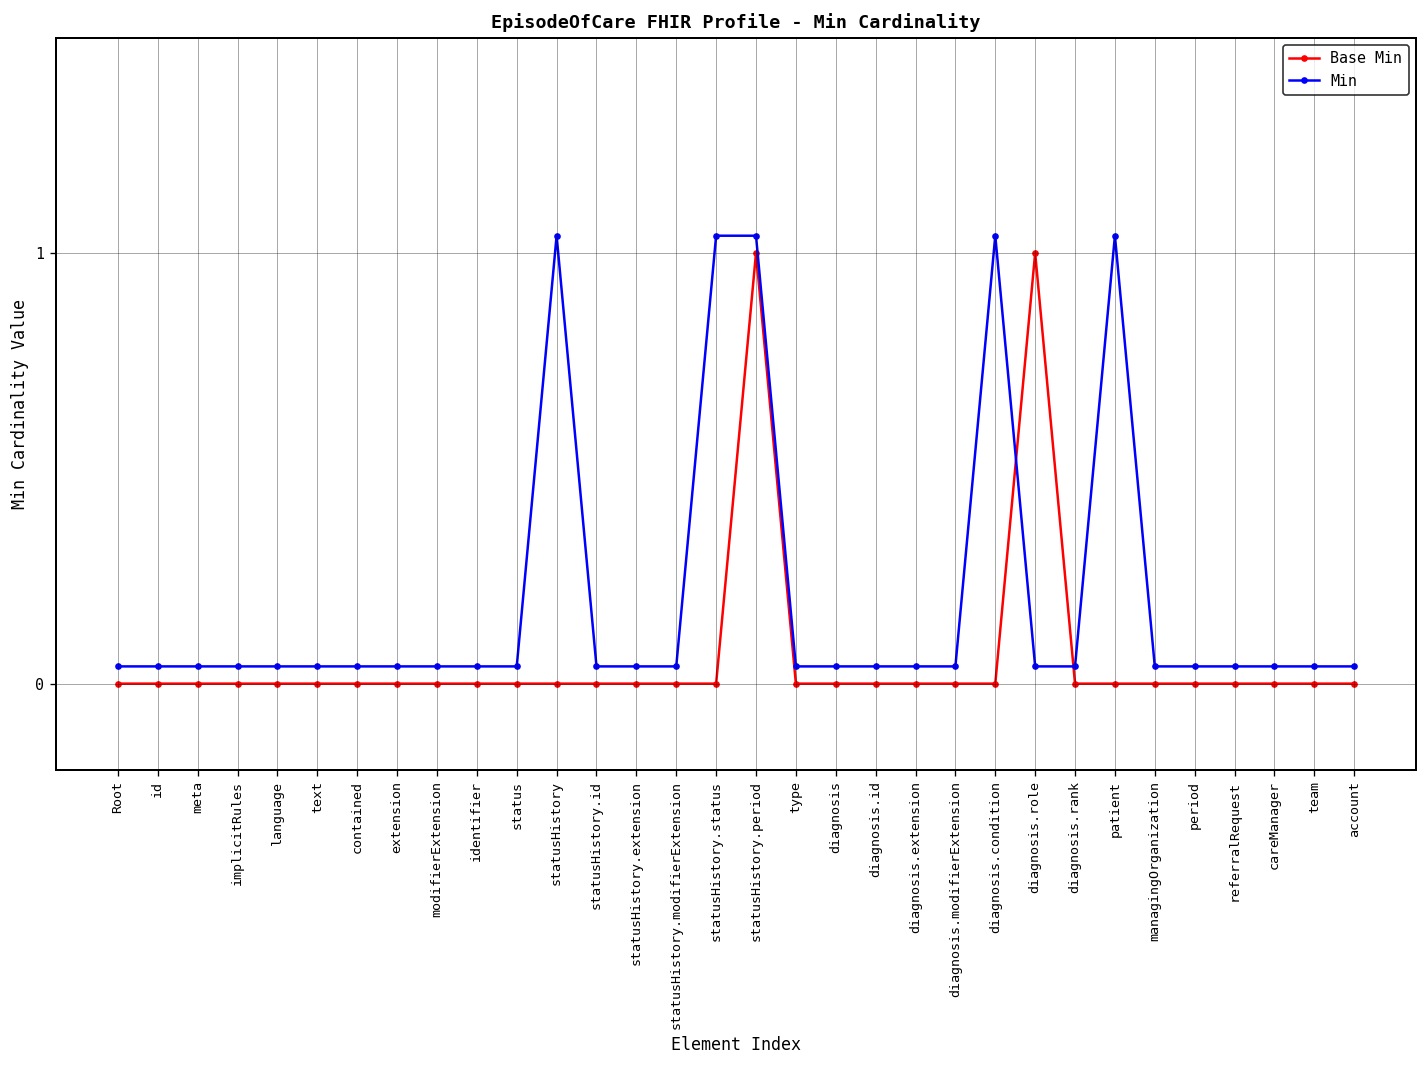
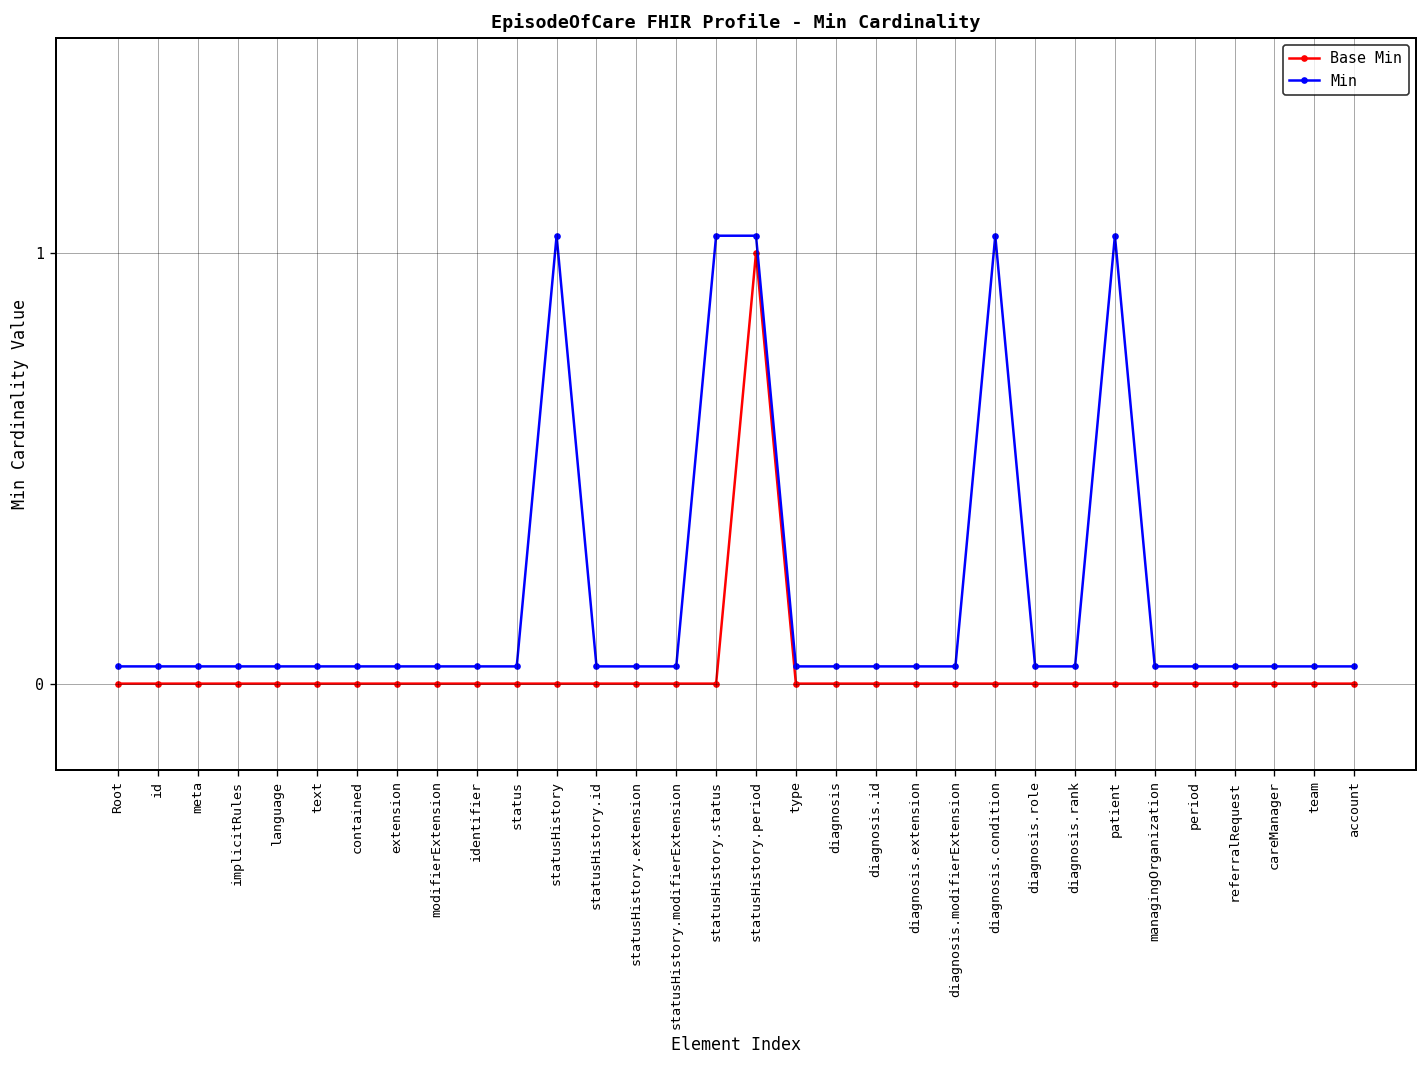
Base Min, diagnosis.role: 1 -> 0
